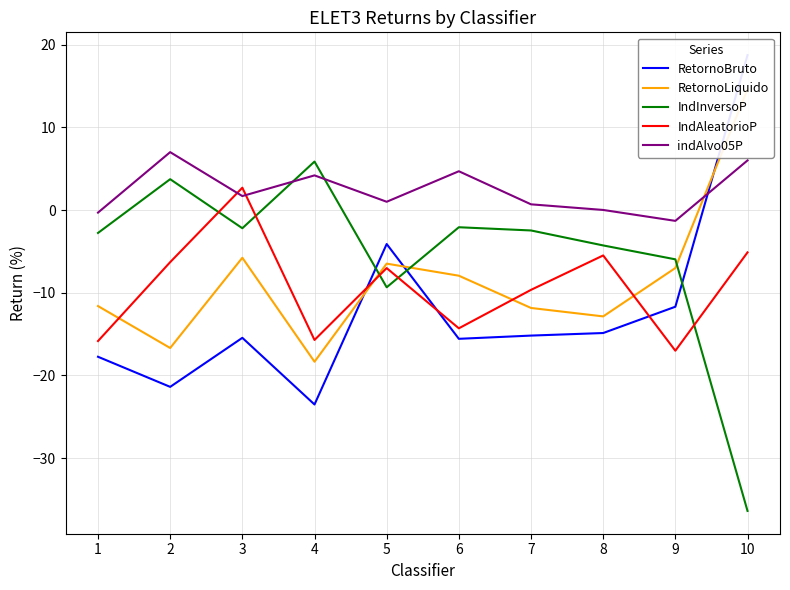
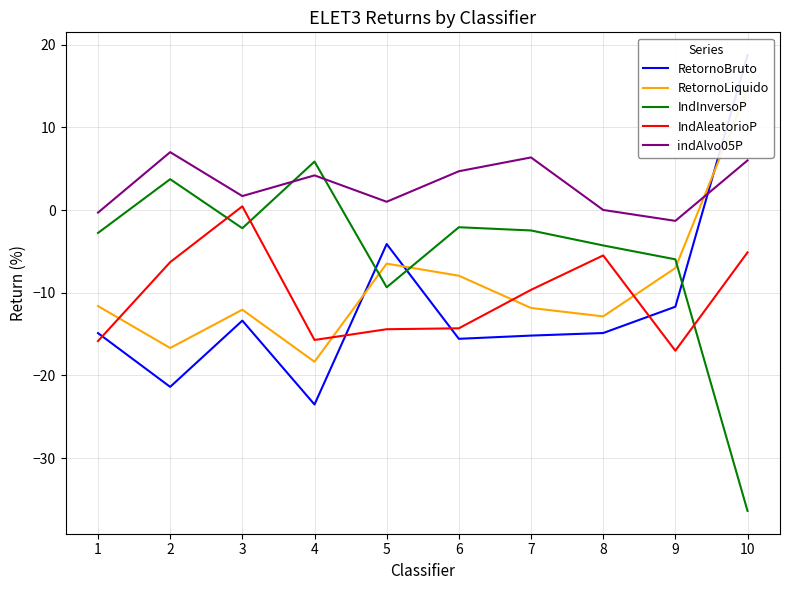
RetornoBruto, 1: -18 -> -15
RetornoBruto, 3: -15 -> -13
RetornoLiquido, 3: -6 -> -12
IndAleatorioP, 3: 3 -> 0
IndAleatorioP, 5: -7 -> -14
indAlvo05P, 7: 1 -> 6
